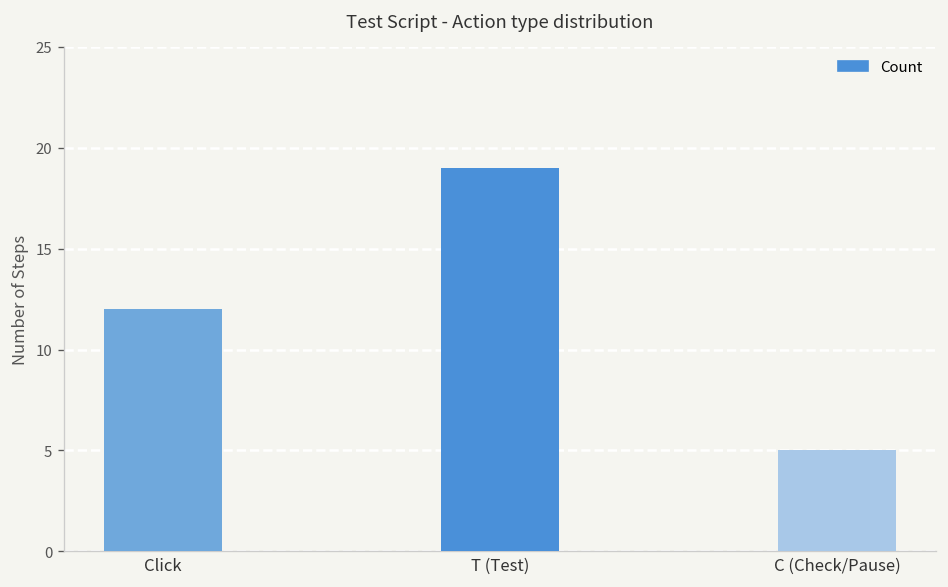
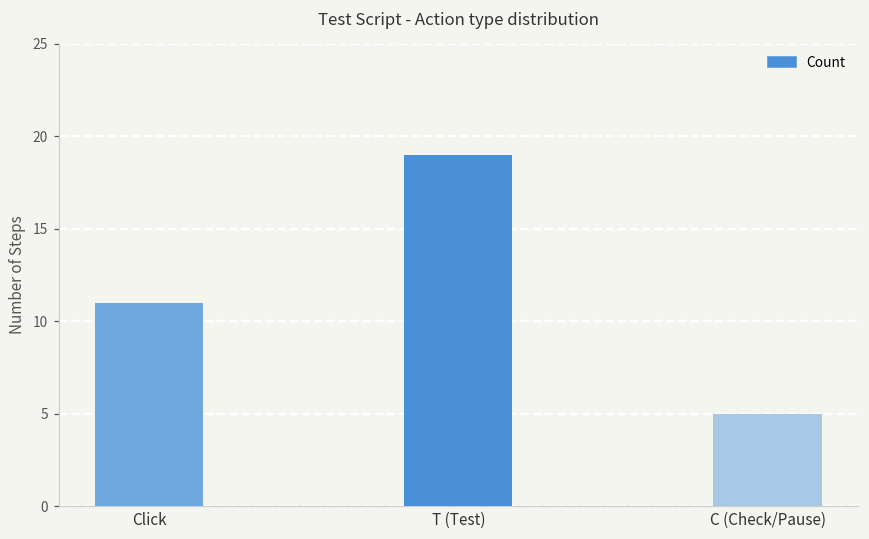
Click: 12 -> 11
